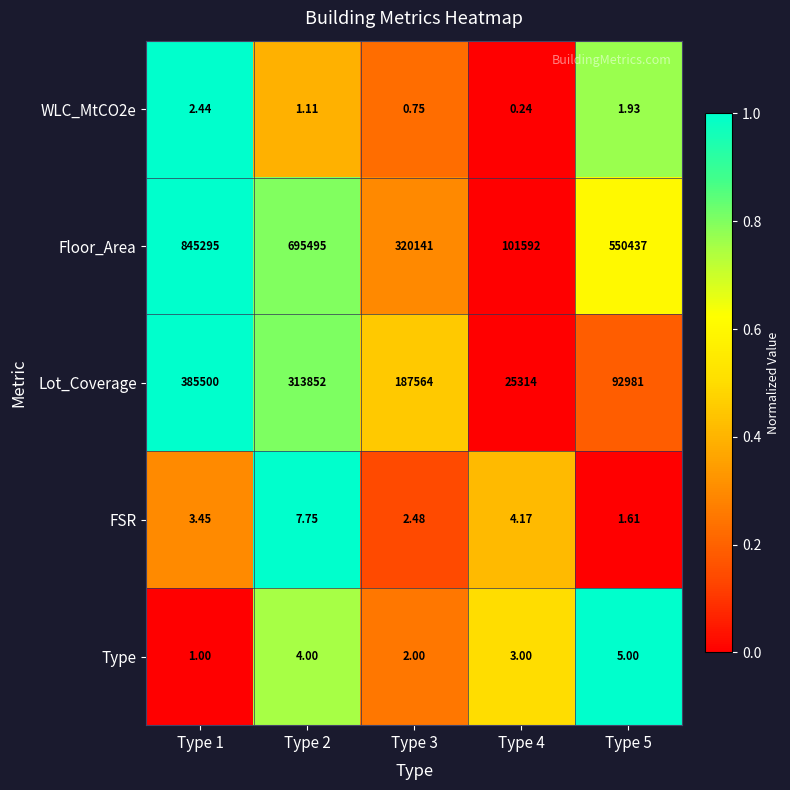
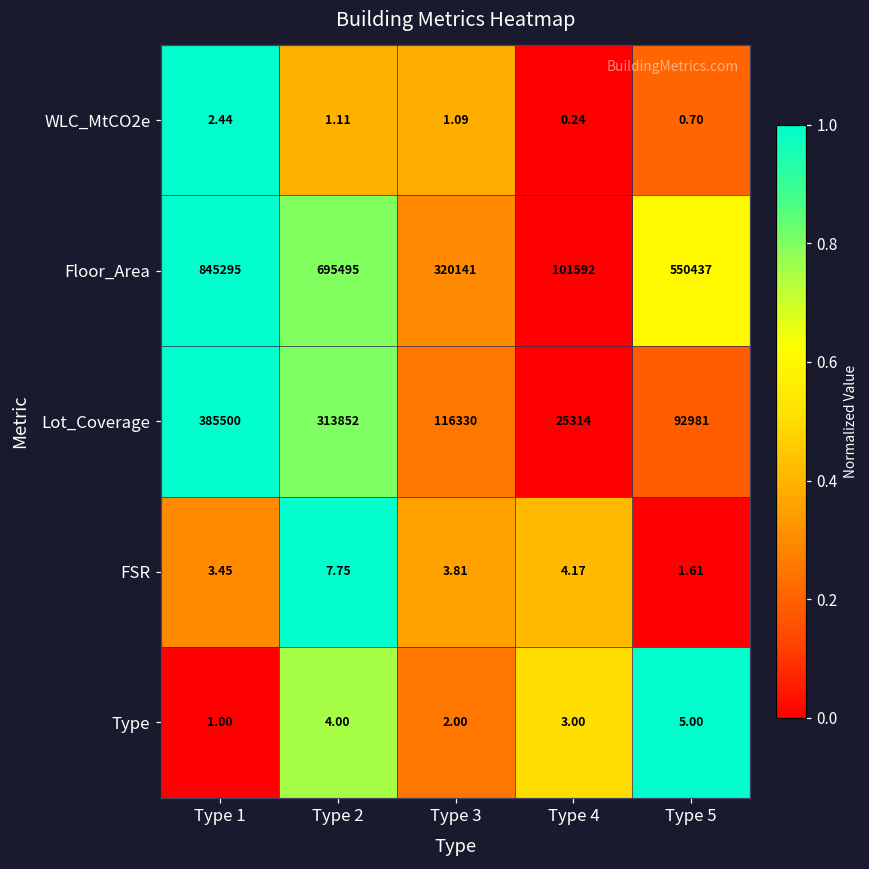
WLC_MtCO2e, Type 3: 0.75 -> 1.09
WLC_MtCO2e, Type 5: 1.93 -> 0.70
Lot_Coverage, Type 3: 187564 -> 116330
FSR, Type 3: 2.48 -> 3.81
